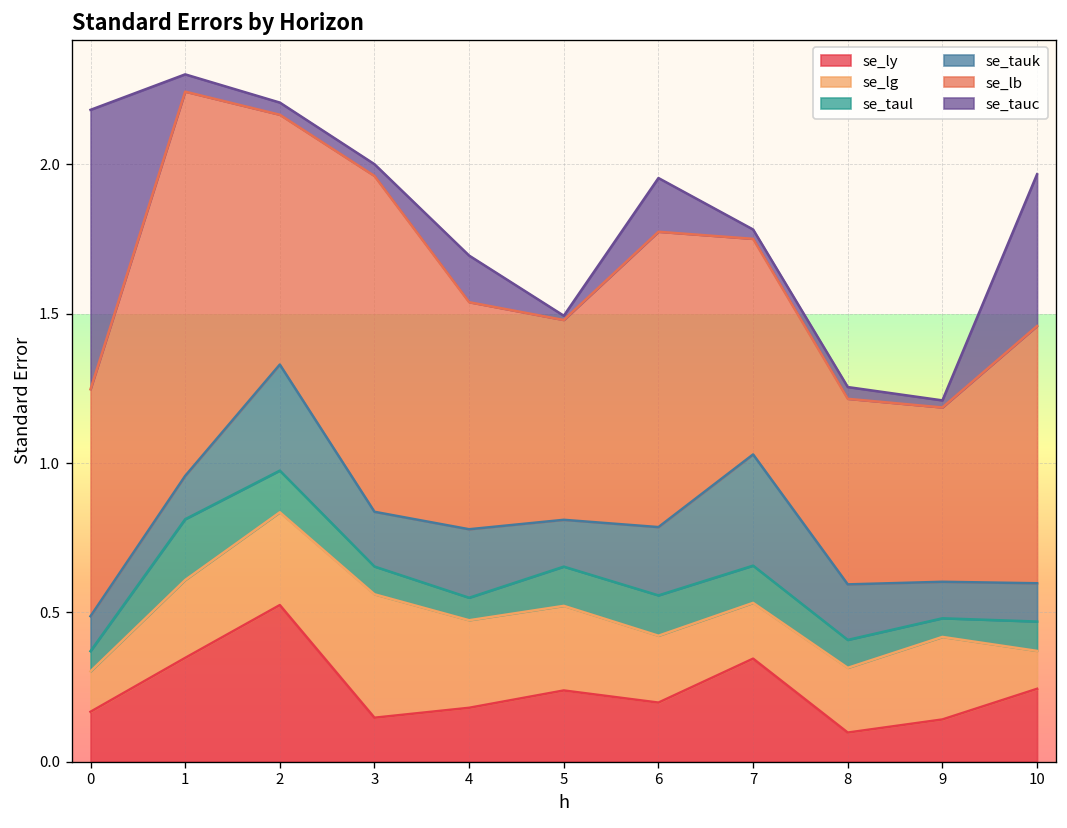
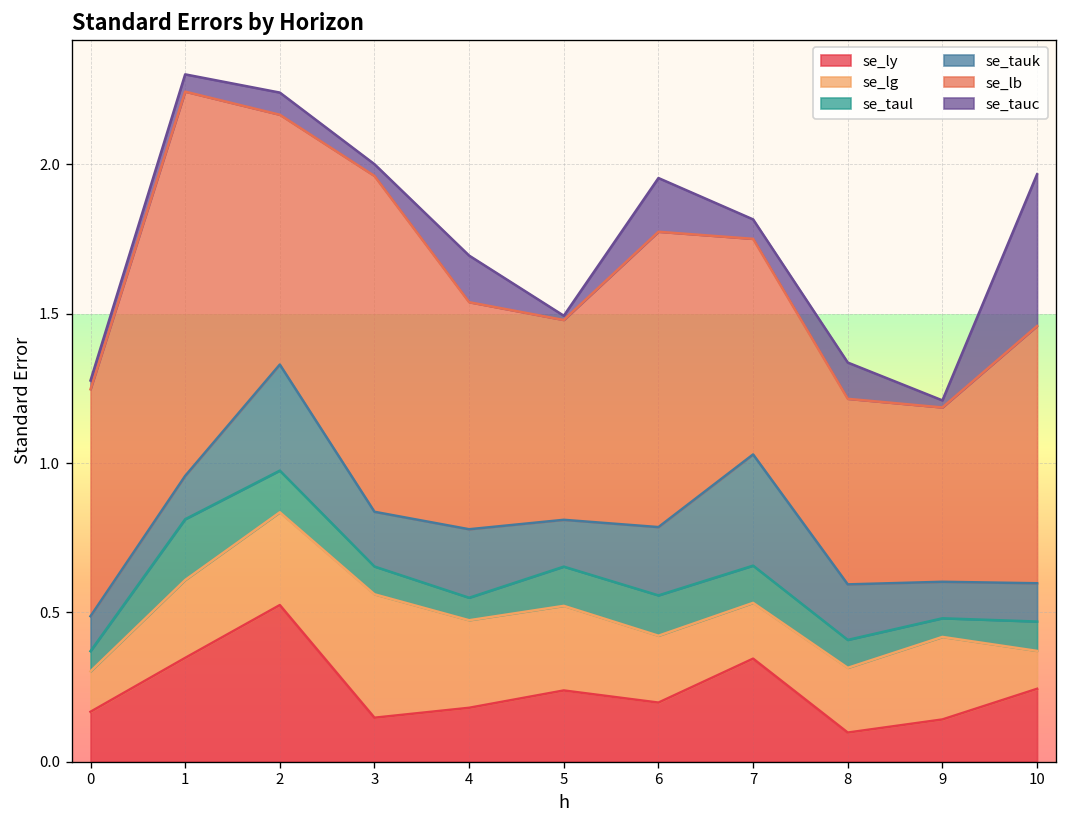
se_tauc, 0: 0.94 -> 0.03
se_tauc, 2: 0.04 -> 0.07
se_tauc, 7: 0.03 -> 0.07
se_tauc, 8: 0.04 -> 0.12
